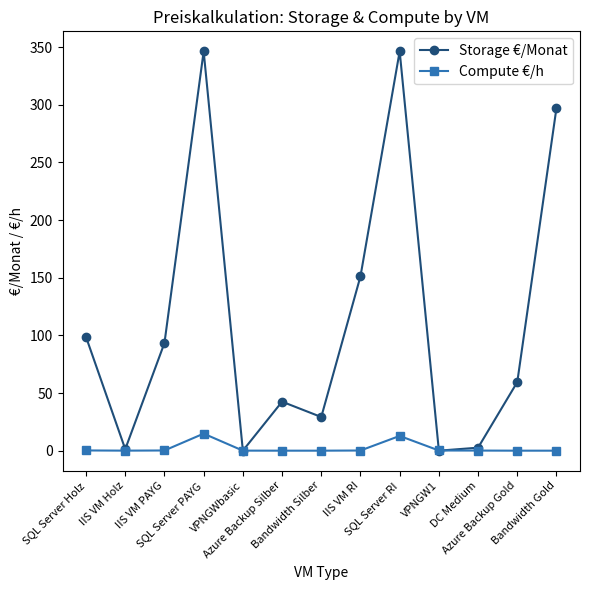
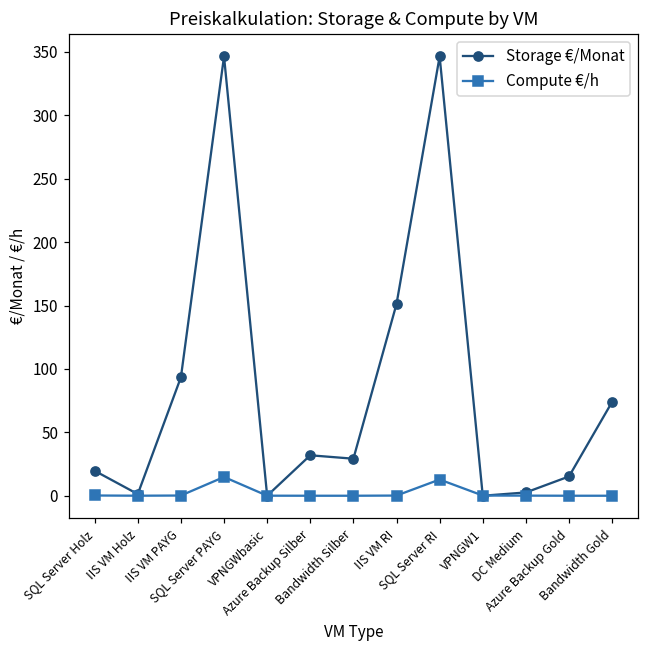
Storage €/Monat, SQL Server Holz: 99 -> 20
Storage €/Monat, Azure Backup Silber: 43 -> 32
Storage €/Monat, Azure Backup Gold: 60 -> 15
Storage €/Monat, Bandwidth Gold: 297 -> 74
